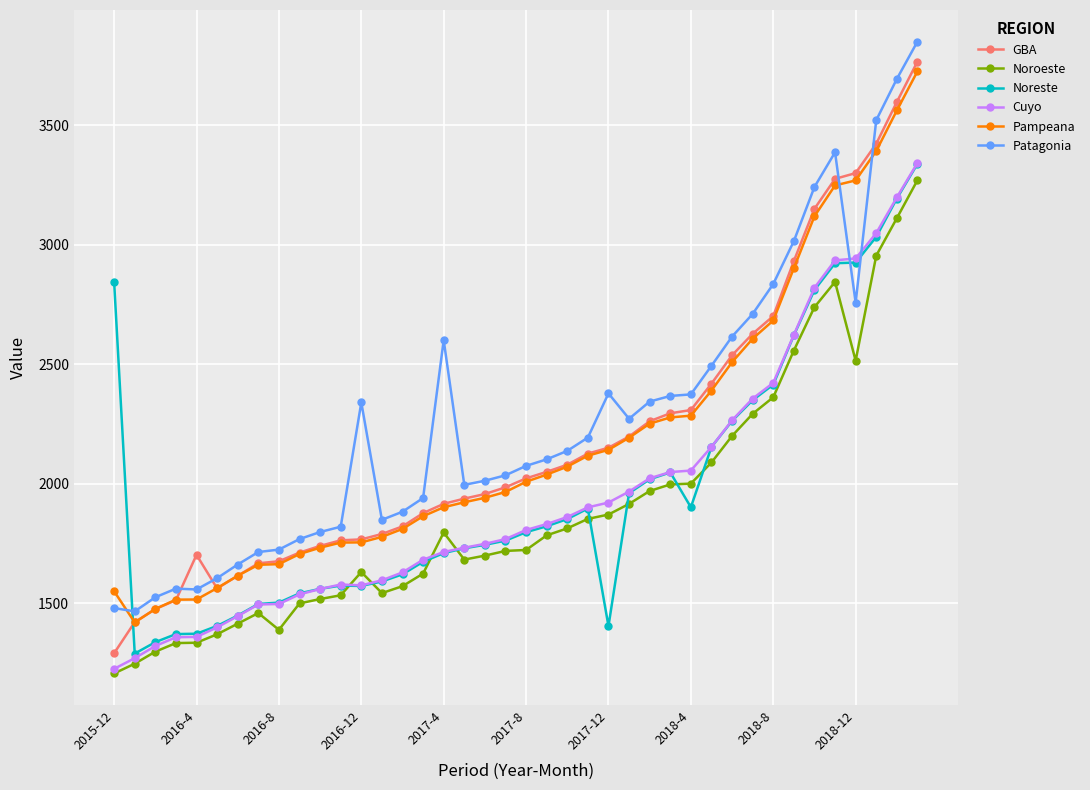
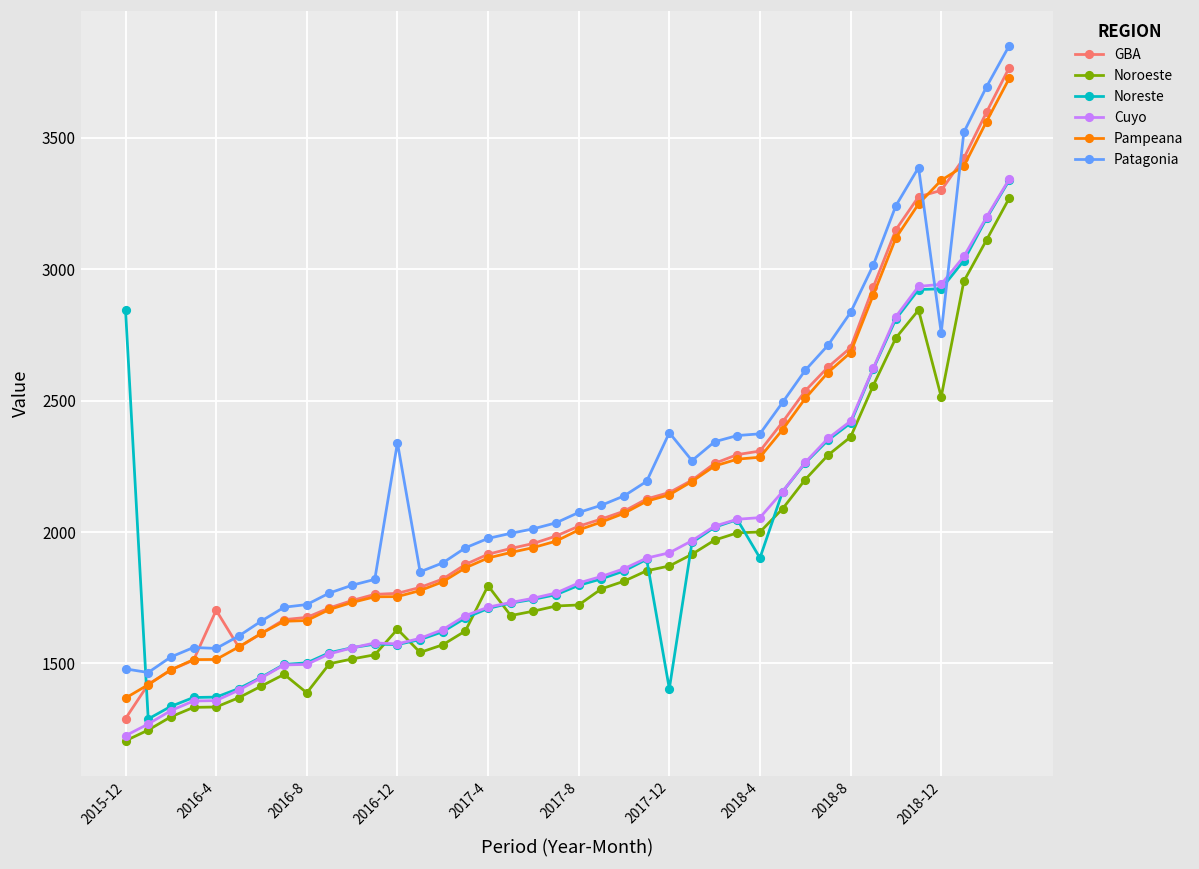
Pampeana, 2015-12: 1550 -> 1370
Patagonia, 2017-4: 2600 -> 1980
Pampeana, 2018-12: 3270 -> 3340
